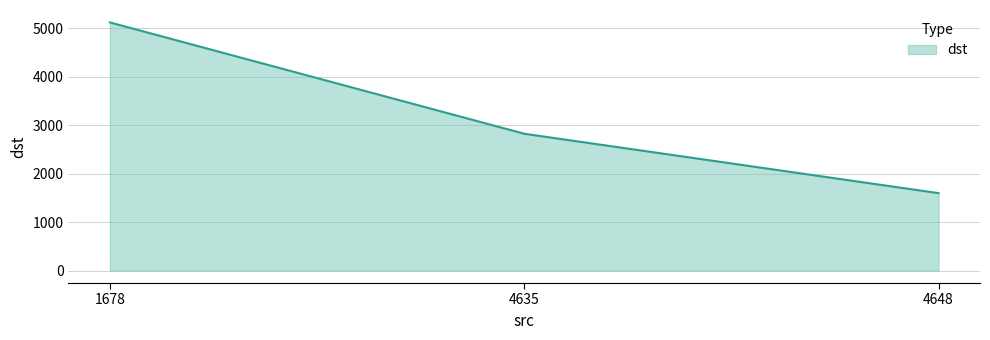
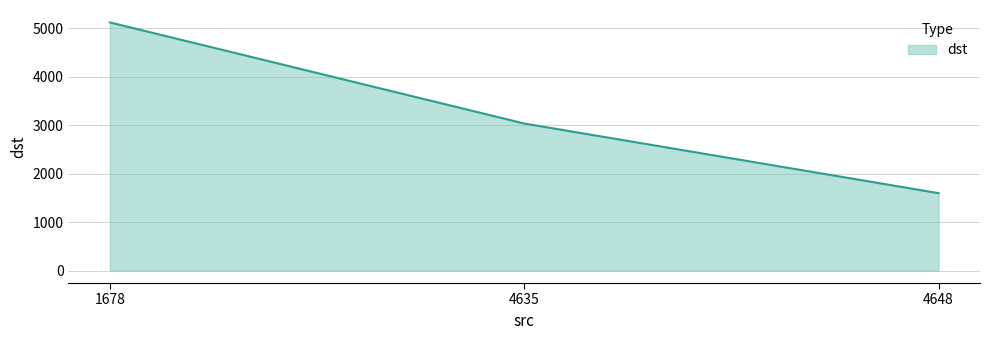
4635: 2800 -> 3000
